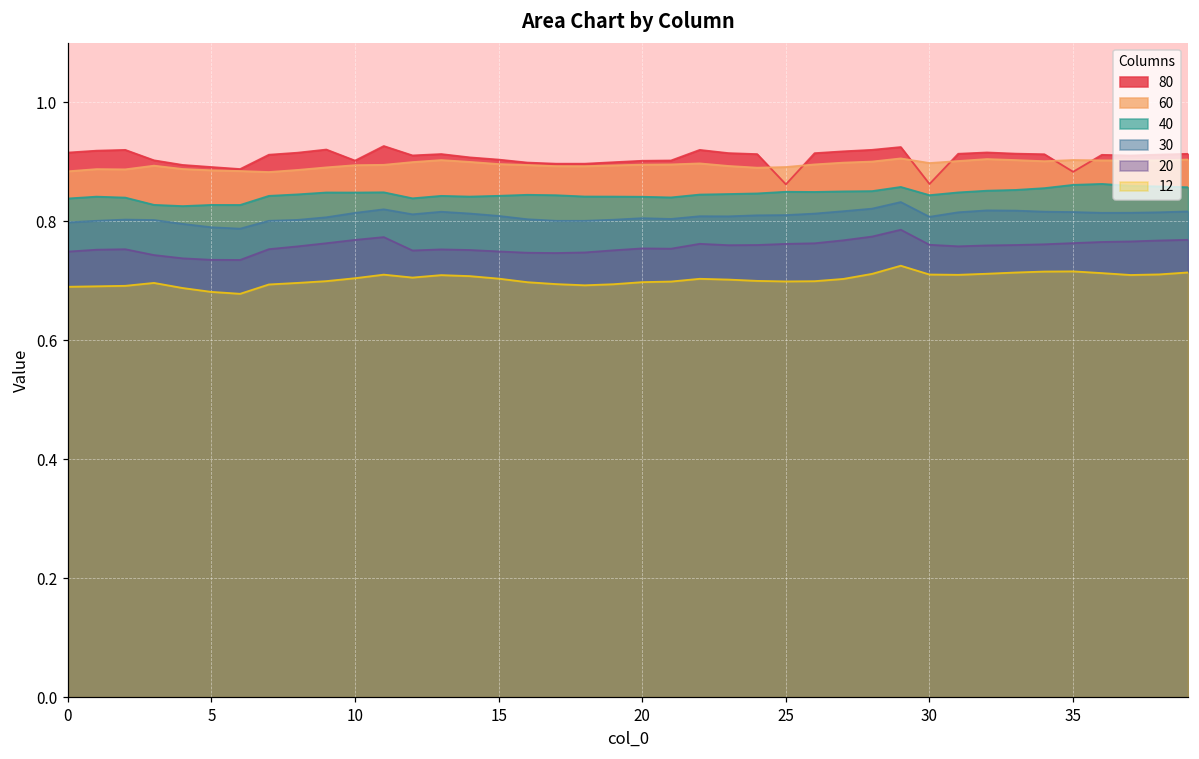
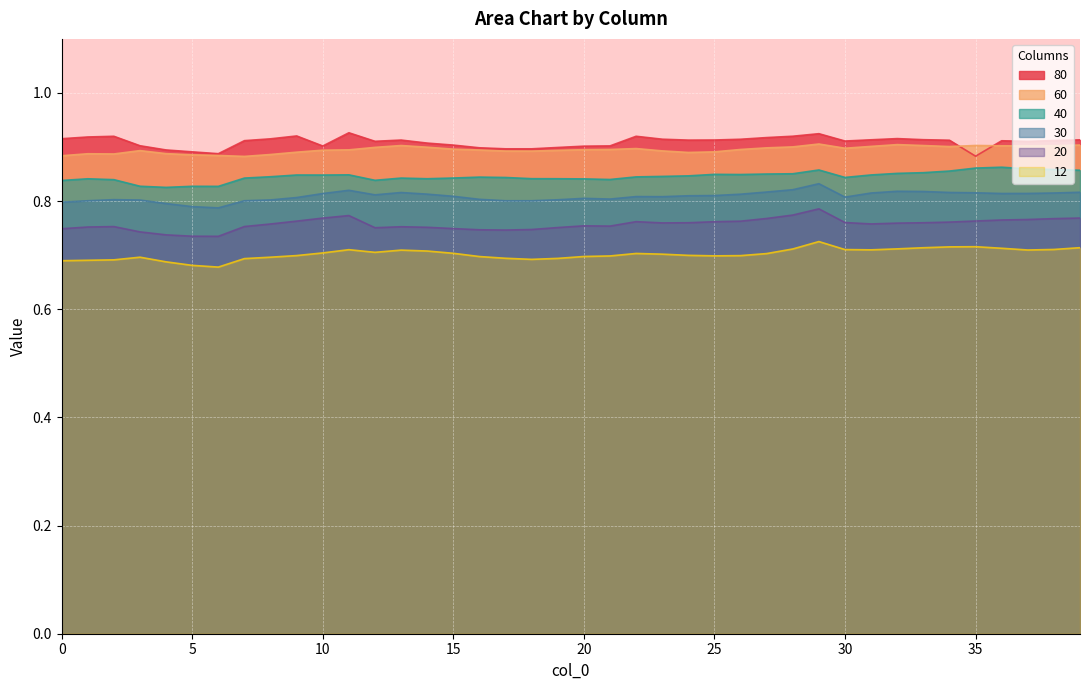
80, 25: 0.86 -> 0.91
80, 30: 0.86 -> 0.91
